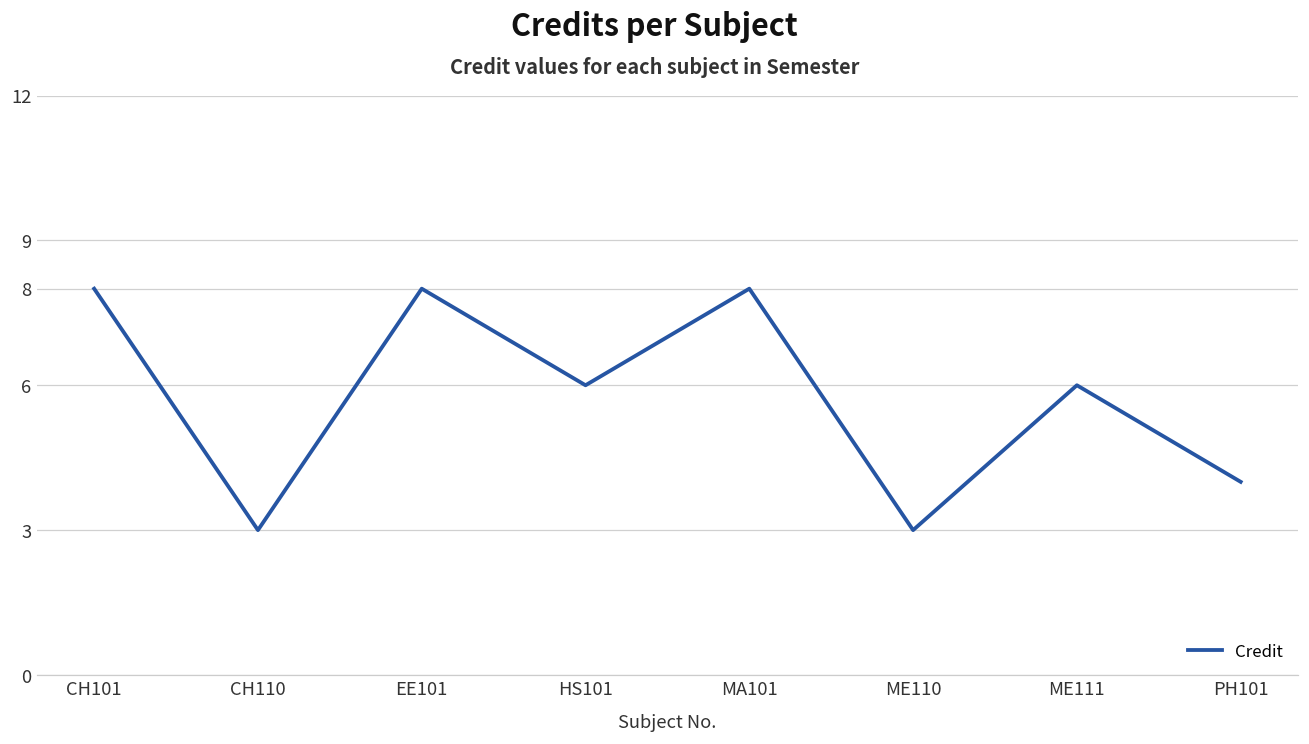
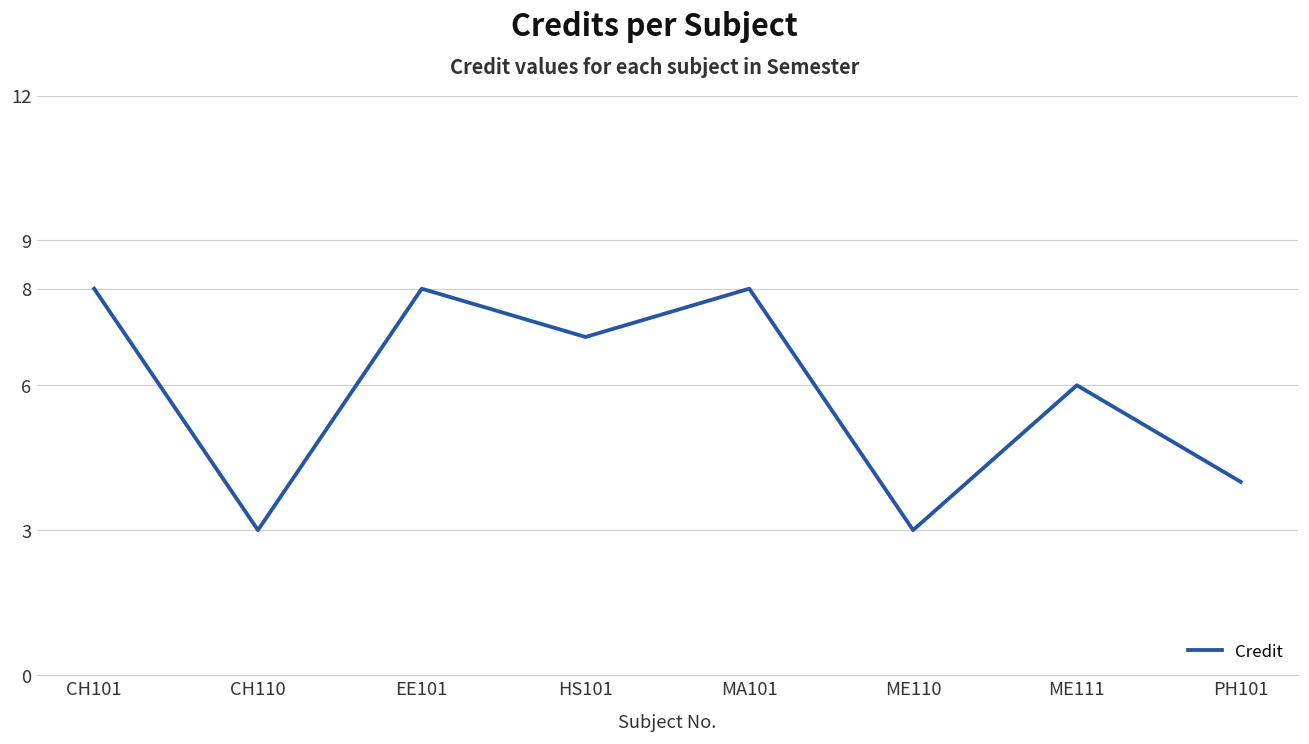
HS101: 6 -> 7
